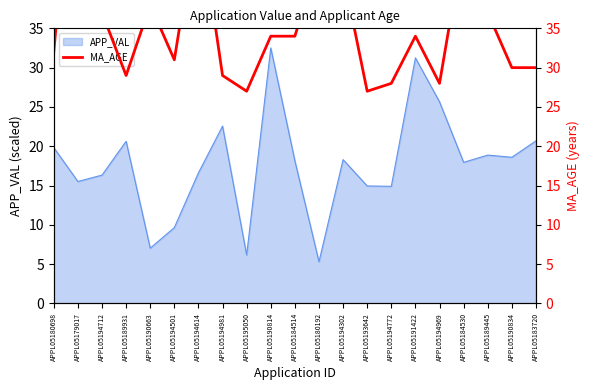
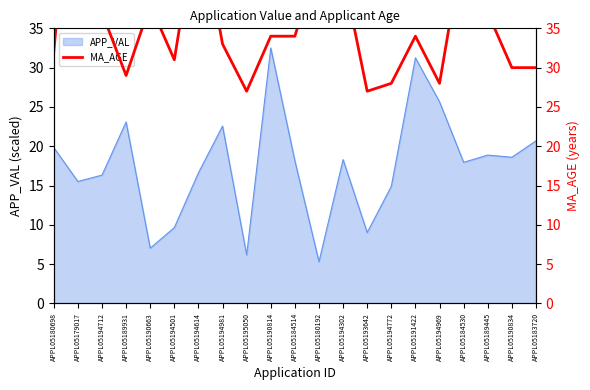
APP_VAL, APPL05189931: 21 -> 23
APP_VAL, APPL05193642: 15 -> 9
MA_AGE, APPL05194981: 29 -> 33
